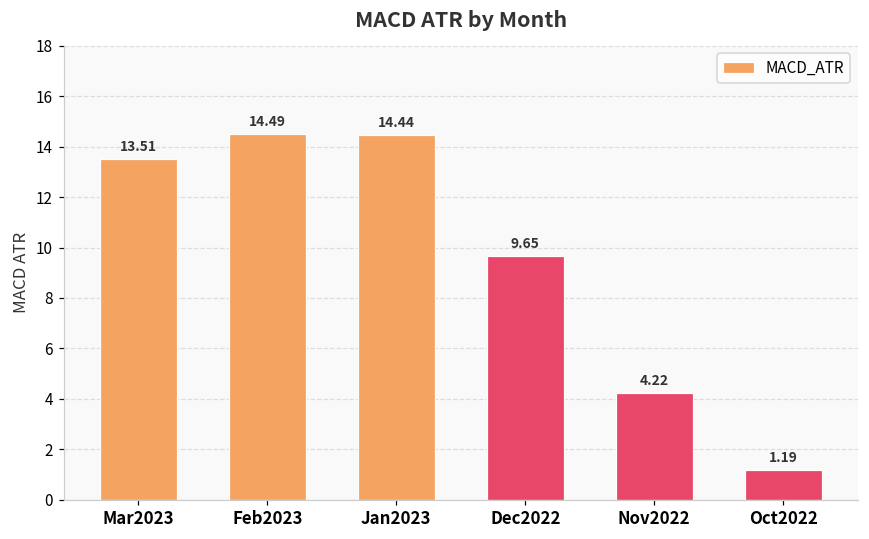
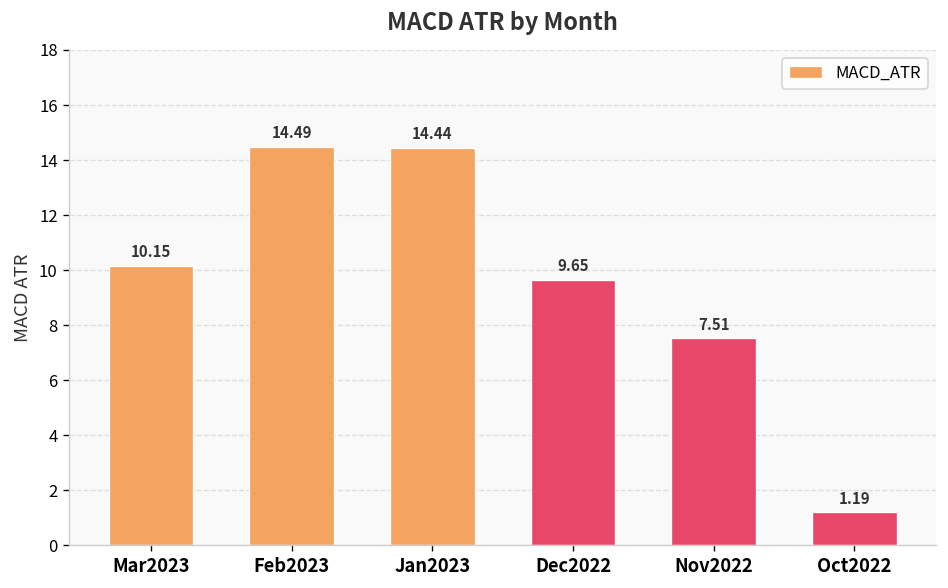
Mar2023: 13.51 -> 10.15
Nov2022: 4.22 -> 7.51
